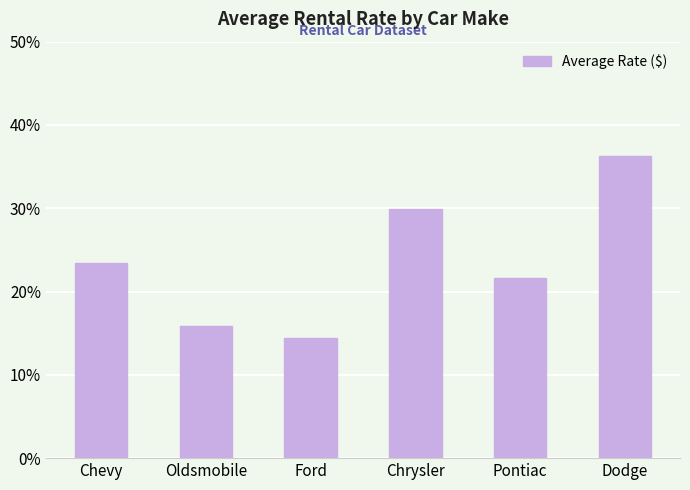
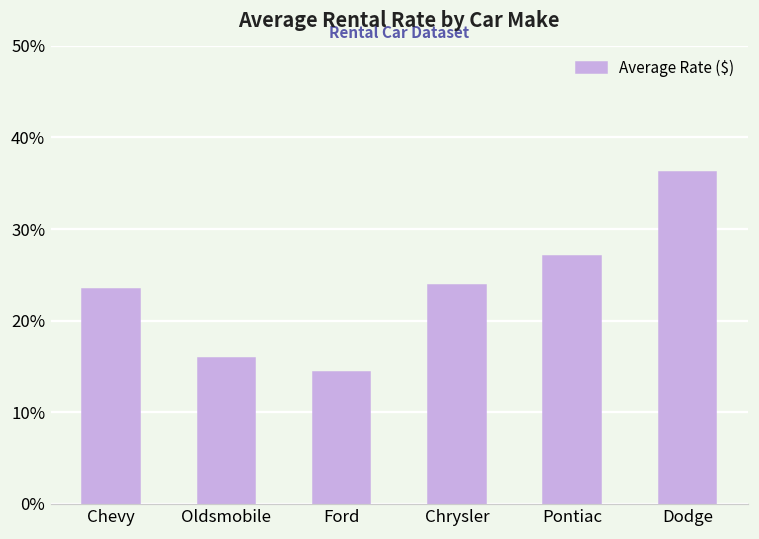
Chrysler: 30% -> 24%
Pontiac: 22% -> 27%
